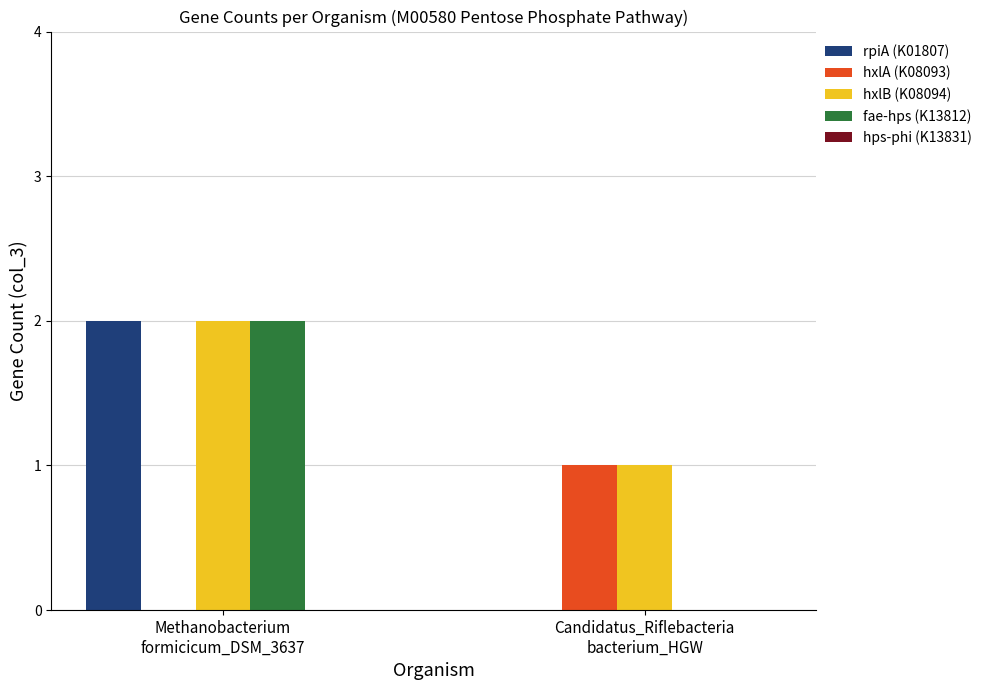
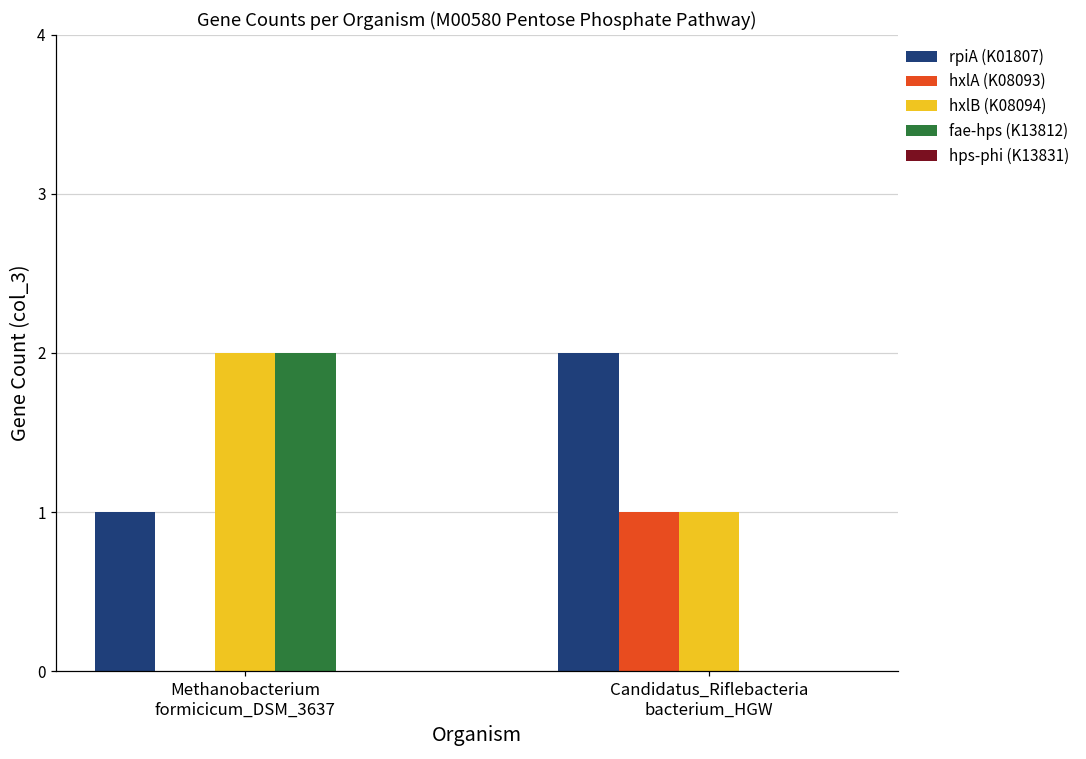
rpiA (K01807), Methanobacterium formicicum_DSM_3637: 2 -> 1
rpiA (K01807), Candidatus_Riflebacteria bacterium_HGW: 0 -> 2
